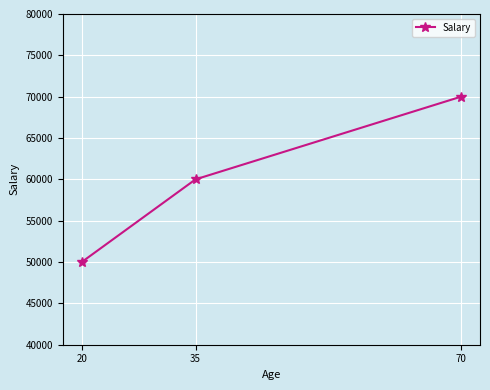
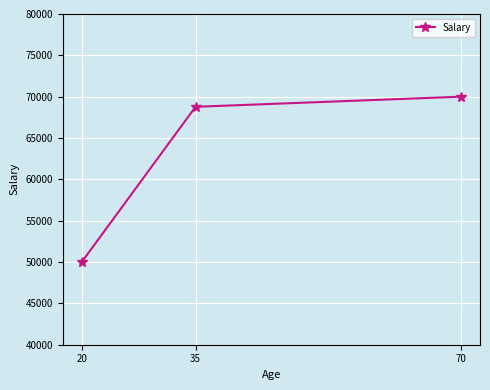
35: 60000 -> 69000
